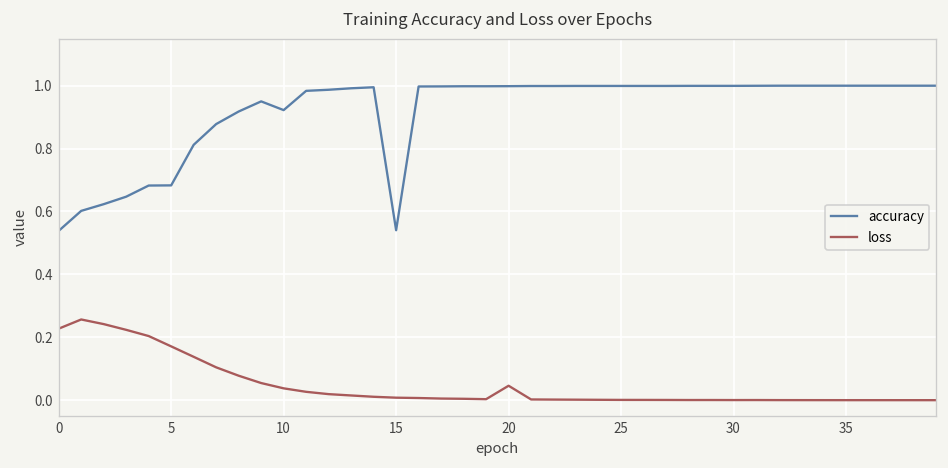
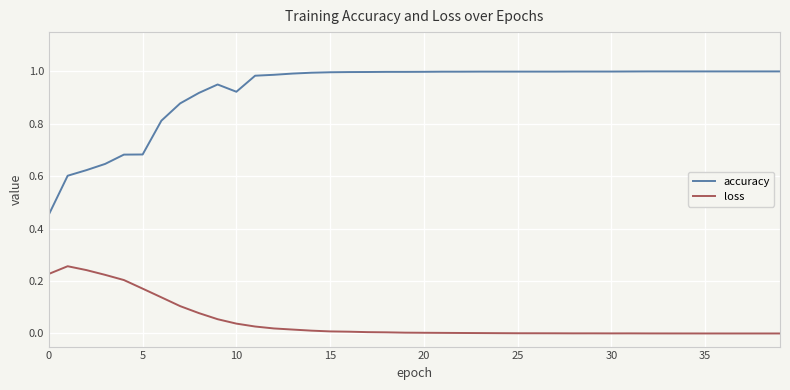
accuracy, 0: 0.54 -> 0.45
accuracy, 15: 0.54 -> 1.00
loss, 20: 0.05 -> 0.00
